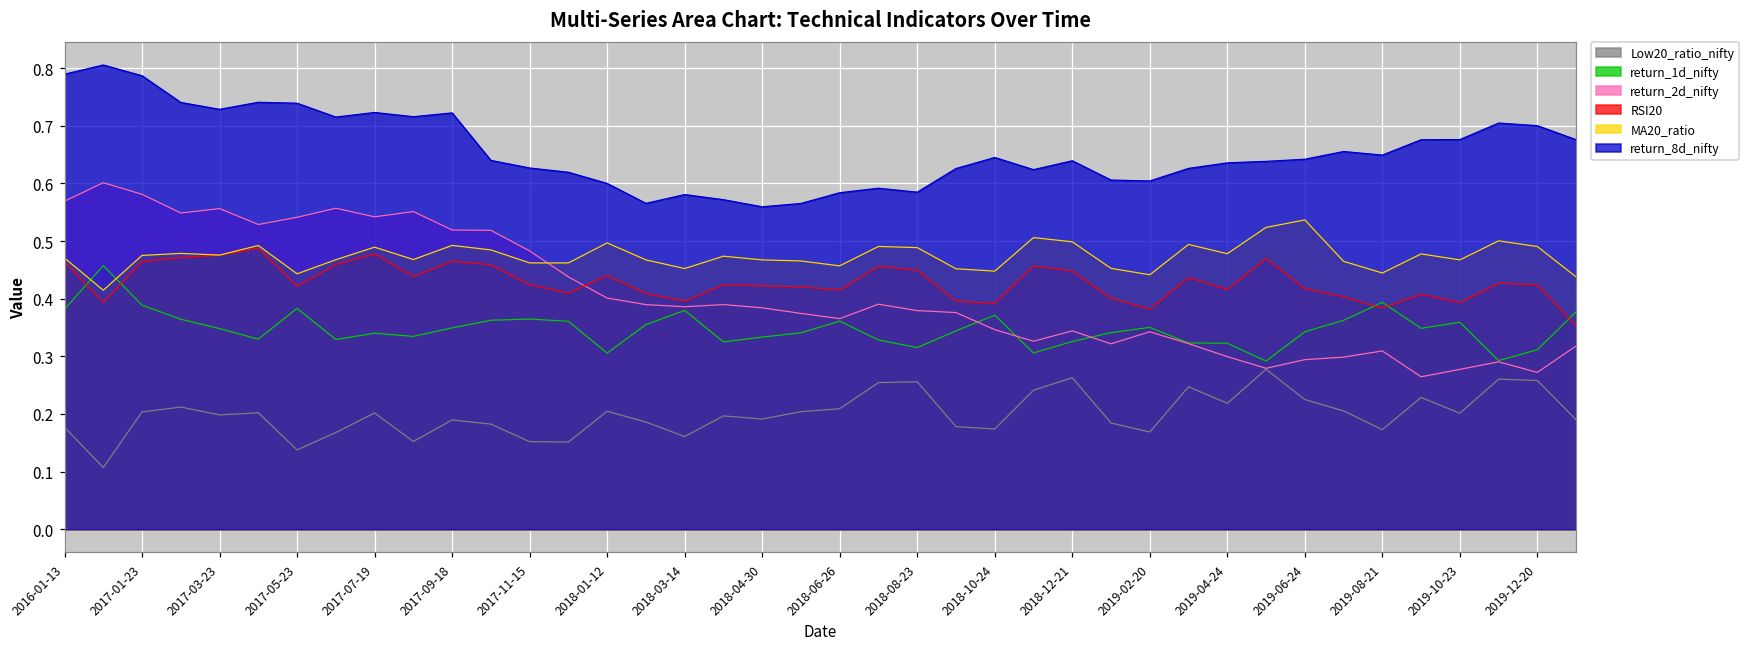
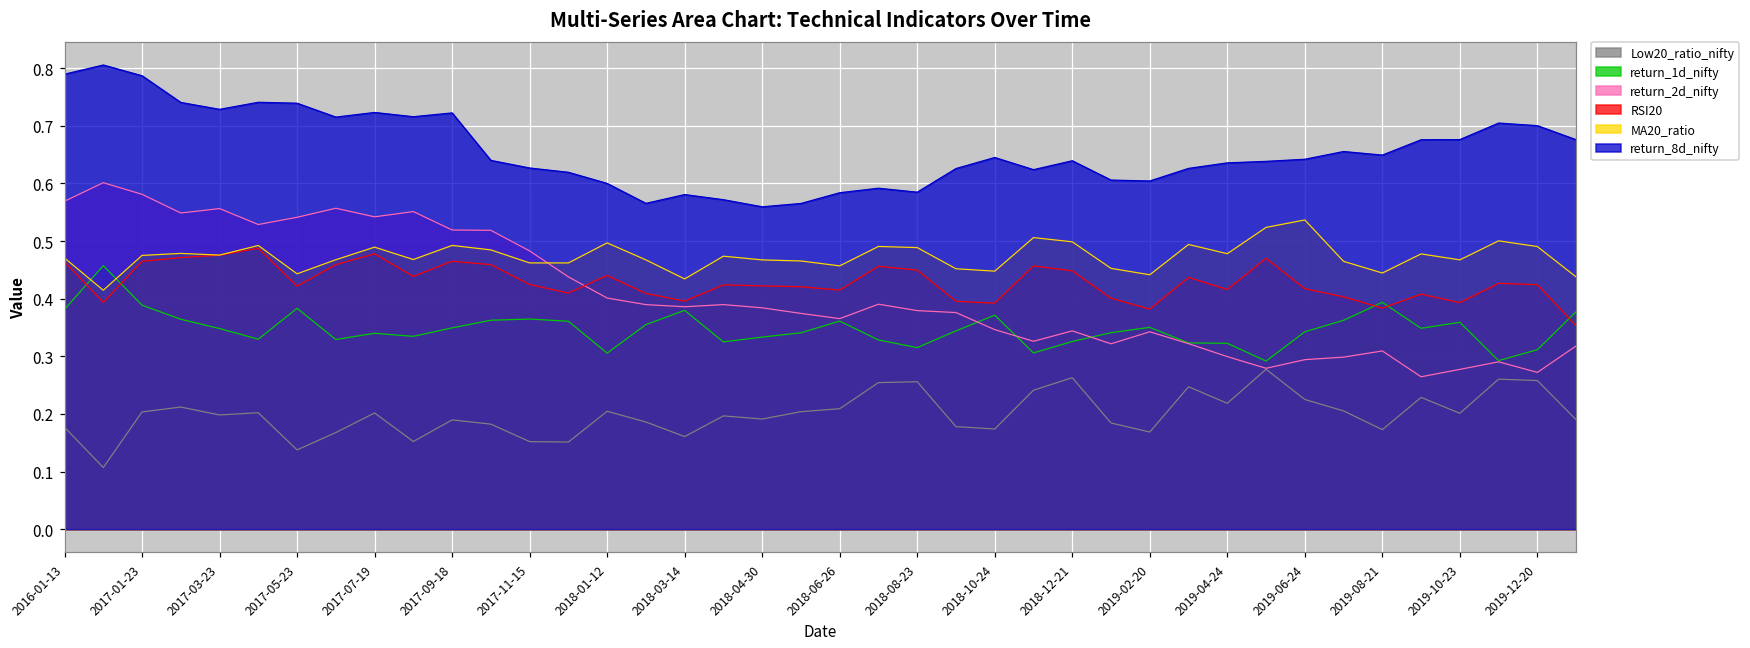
MA20_ratio, 2018-03-14: 0.45 -> 0.43
